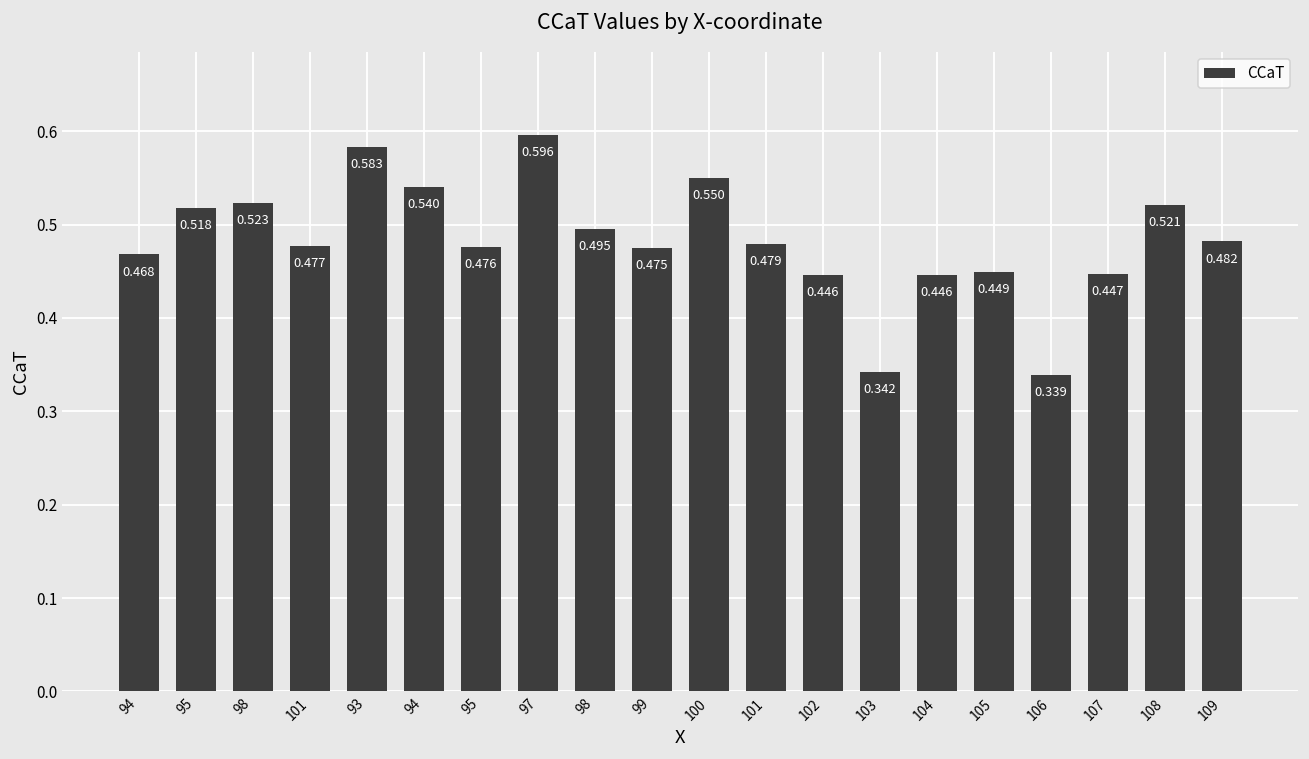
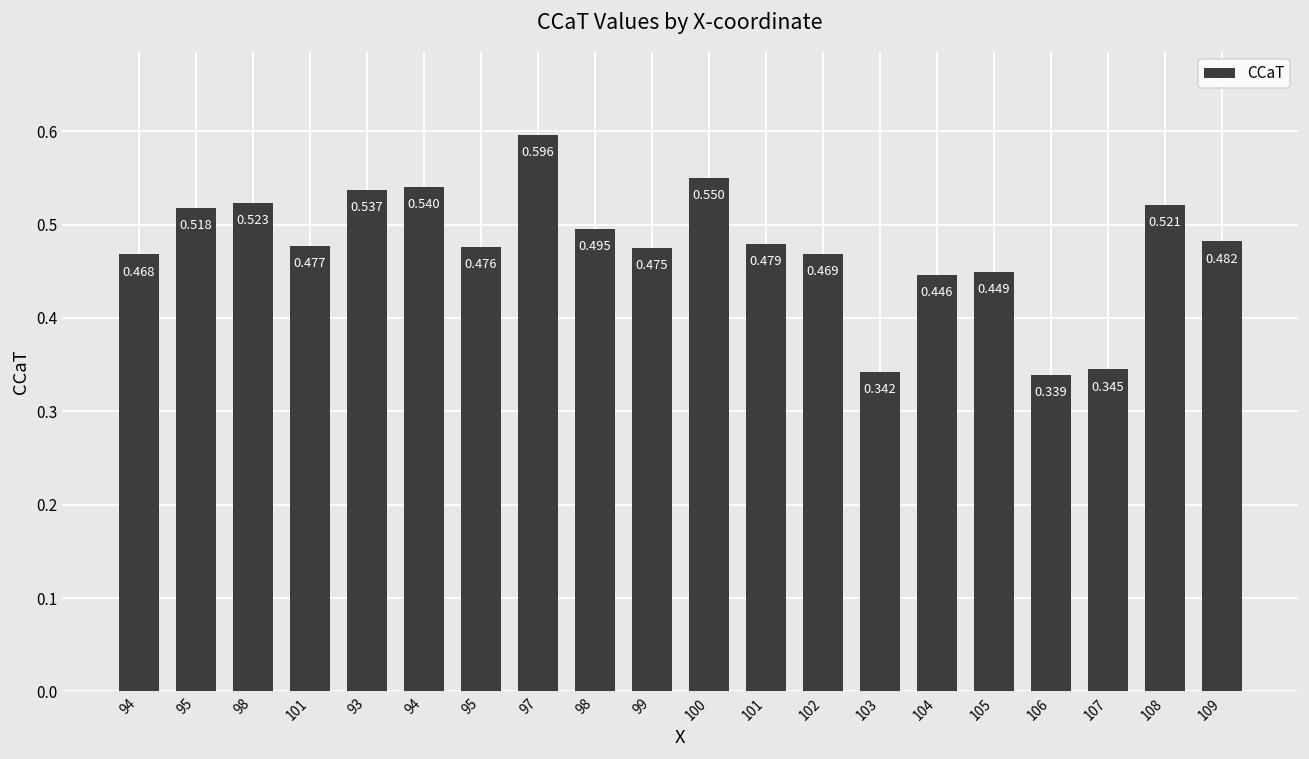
93: 0.583 -> 0.537
102: 0.446 -> 0.469
107: 0.447 -> 0.345
